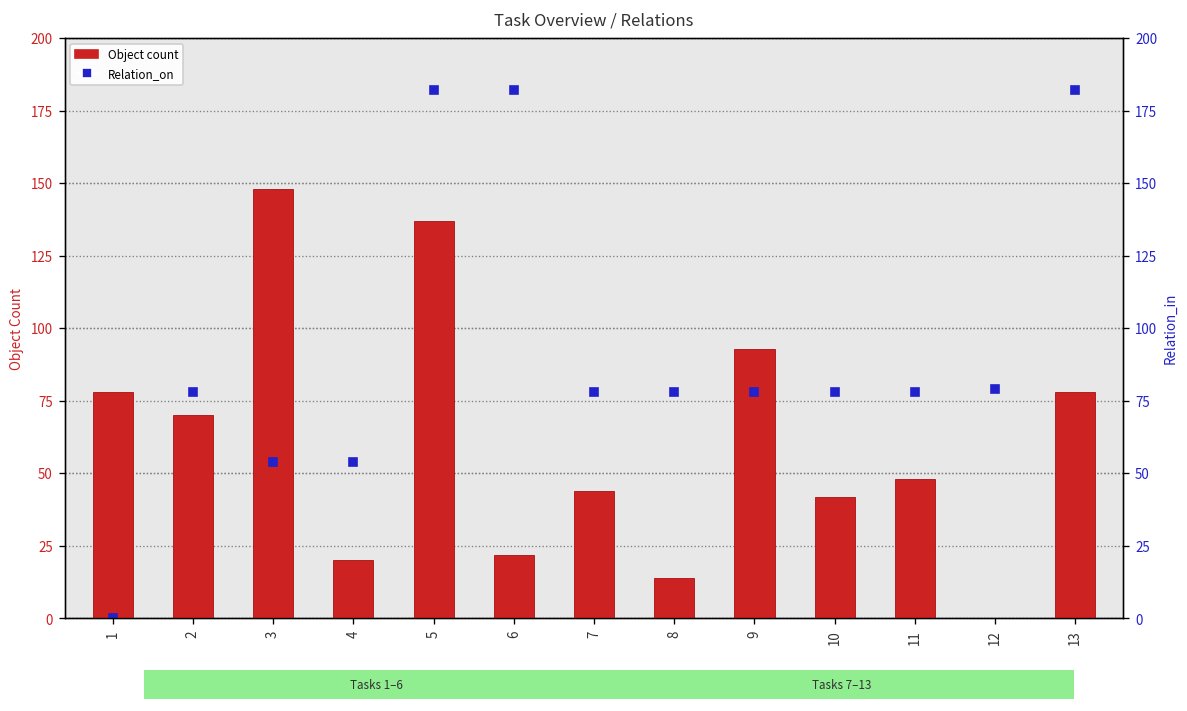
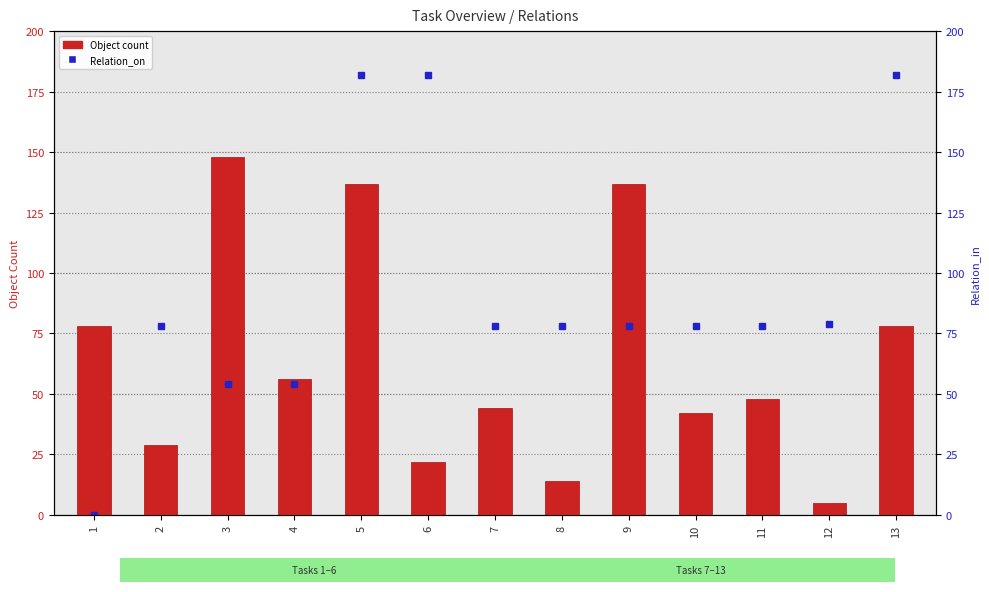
Object count, 2: 70 -> 29
Object count, 4: 20 -> 56
Object count, 9: 93 -> 137
Object count, 12: 0 -> 5
